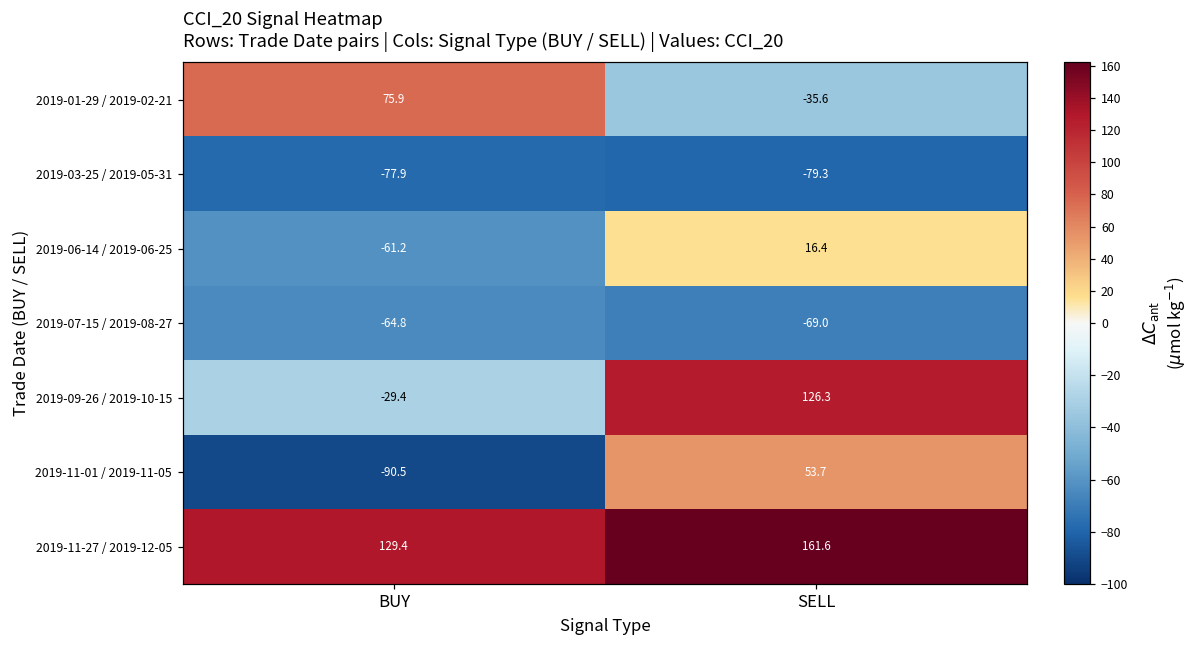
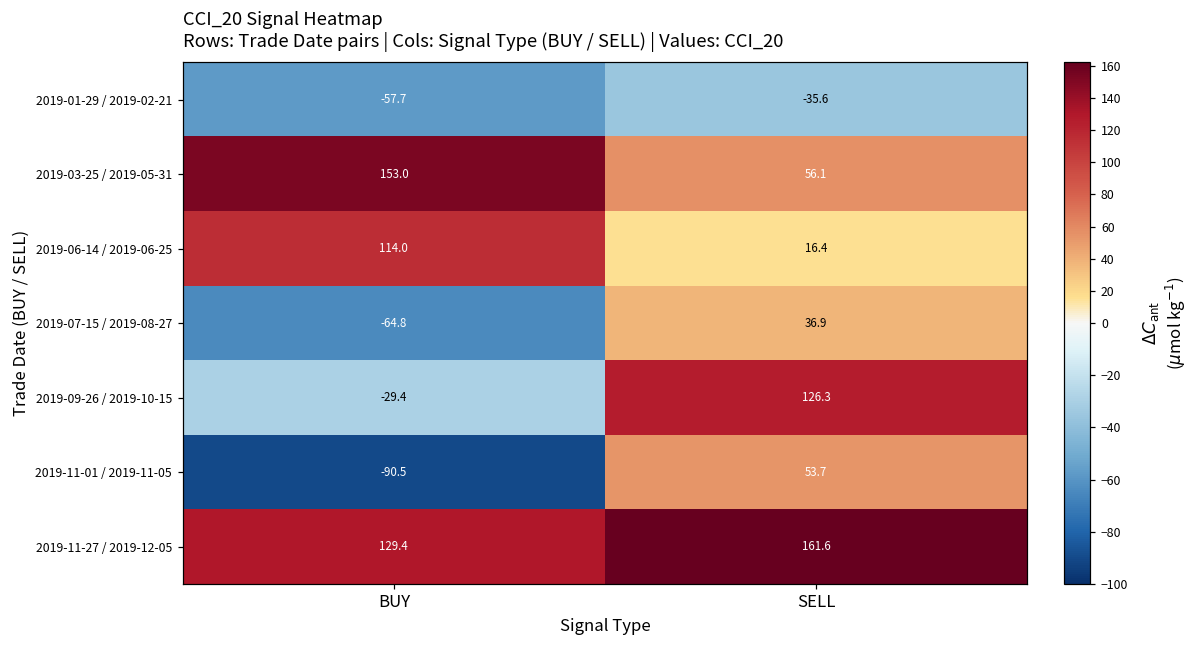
2019-01-29 / 2019-02-21, BUY: 75.9 -> -57.7
2019-03-25 / 2019-05-31, BUY: -77.9 -> 153.0
2019-03-25 / 2019-05-31, SELL: -79.3 -> 56.1
2019-06-14 / 2019-06-25, BUY: -61.2 -> 114.0
2019-07-15 / 2019-08-27, SELL: -69.0 -> 36.9
